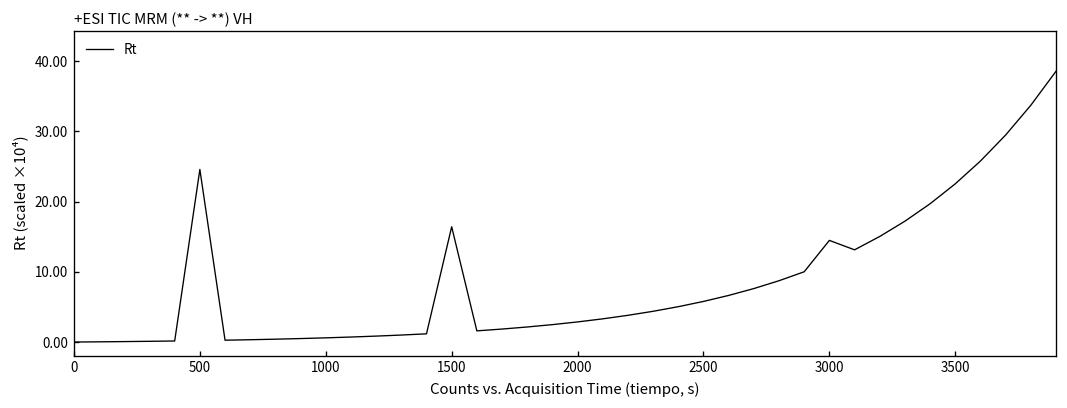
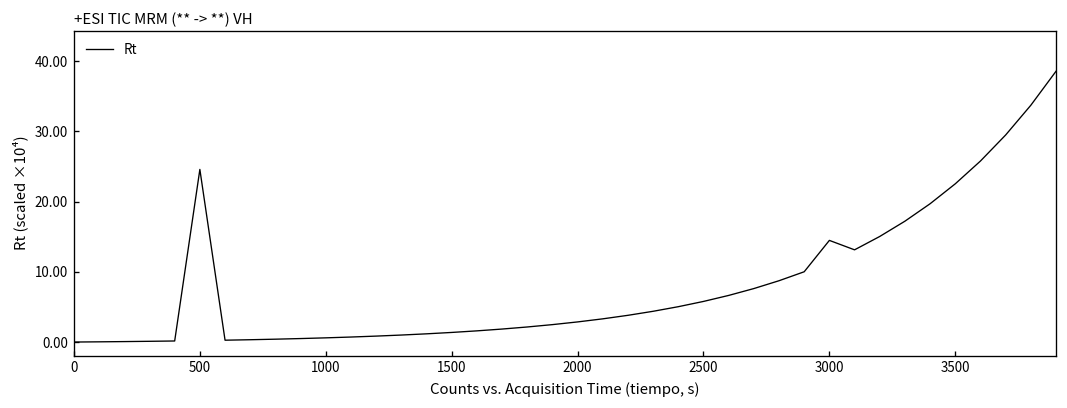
1500: 16 -> 1
